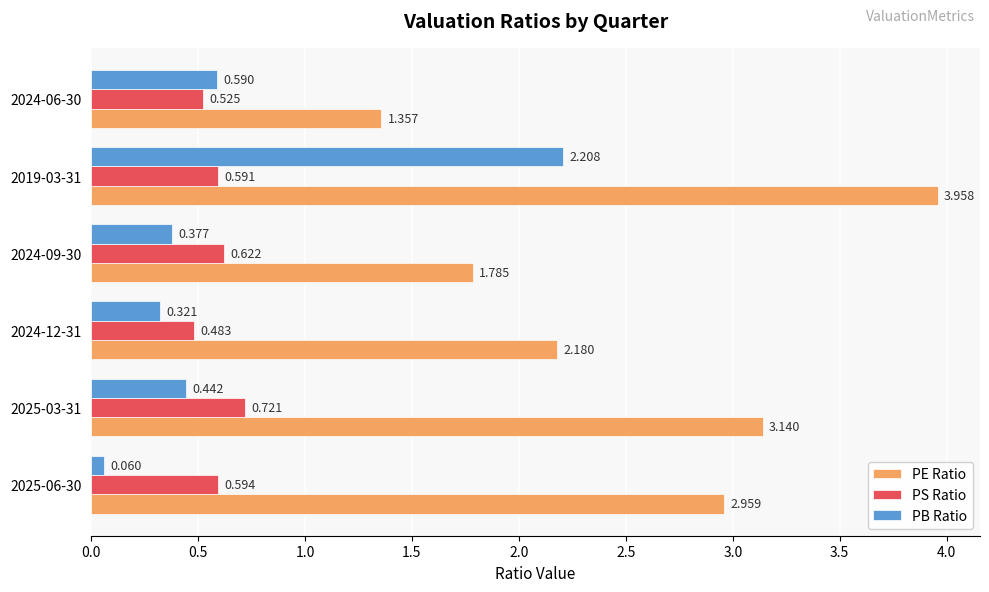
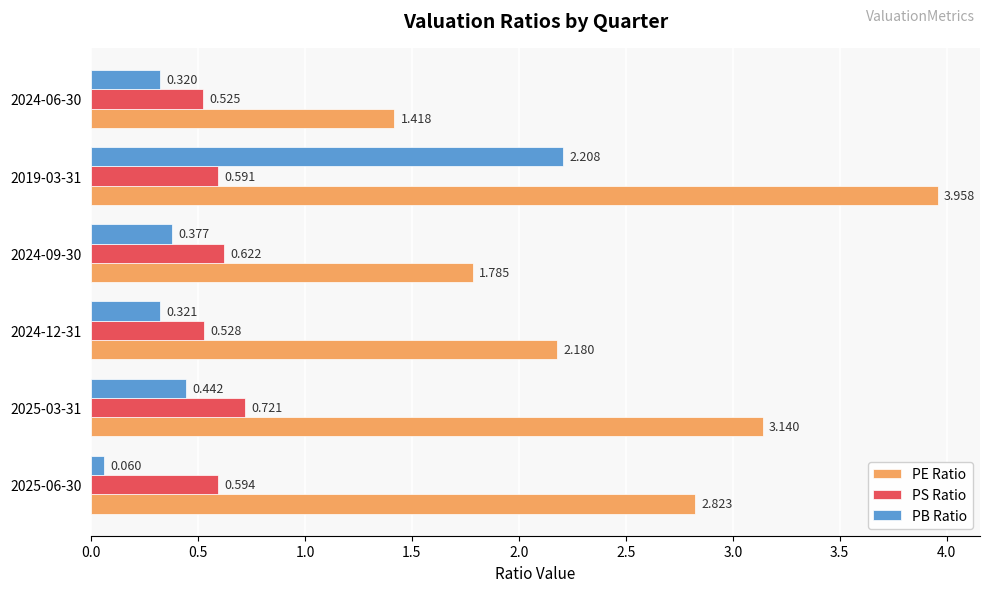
PB Ratio, 2024-06-30: 0.590 -> 0.320
PE Ratio, 2024-06-30: 1.357 -> 1.418
PS Ratio, 2024-12-31: 0.483 -> 0.528
PE Ratio, 2025-06-30: 2.959 -> 2.823
